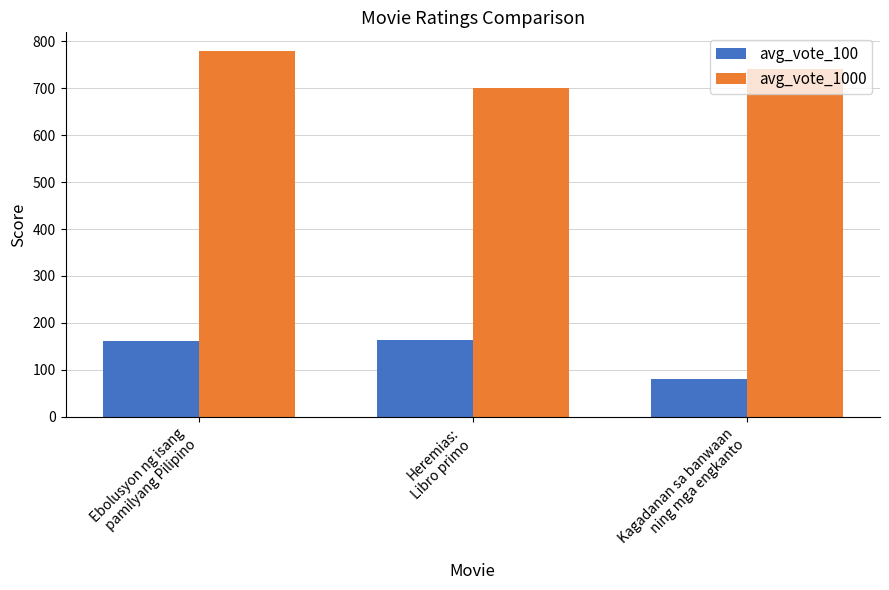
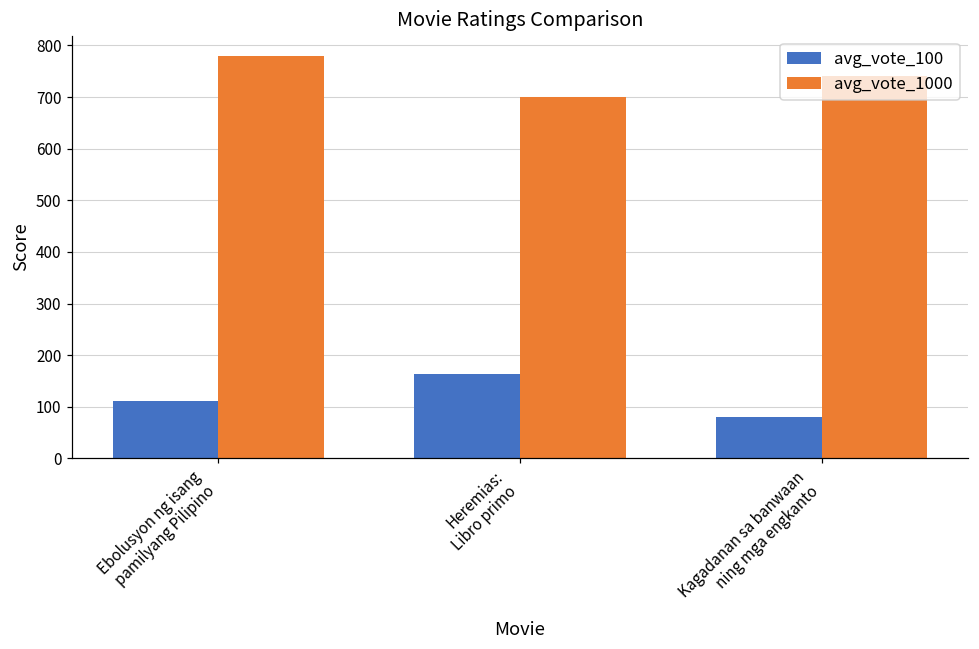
avg_vote_100, Ebolusyon ng isang pamilyang Pilipino: 160 -> 110
